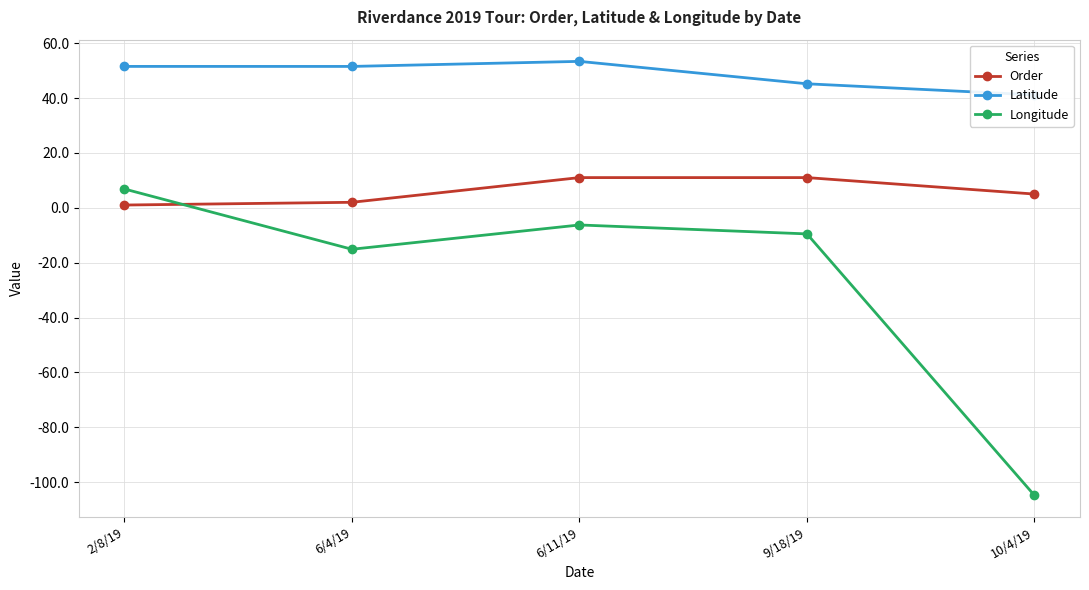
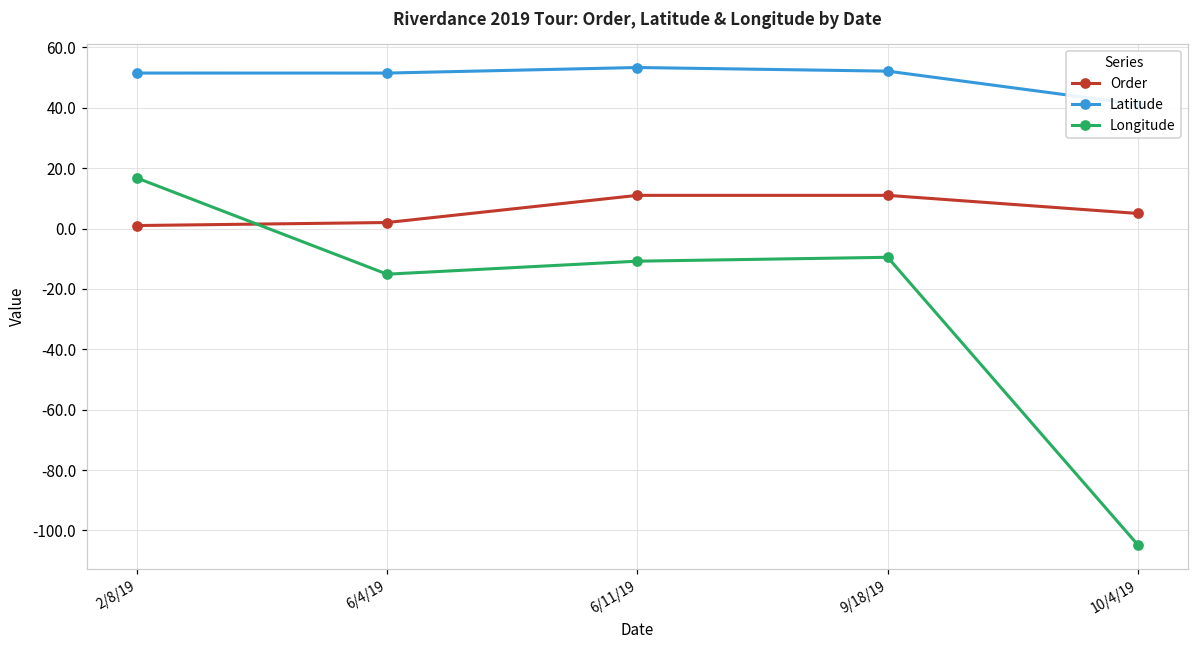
Longitude, 2/8/19: 7 -> 17
Longitude, 6/11/19: -6 -> -11
Latitude, 9/18/19: 45 -> 52
